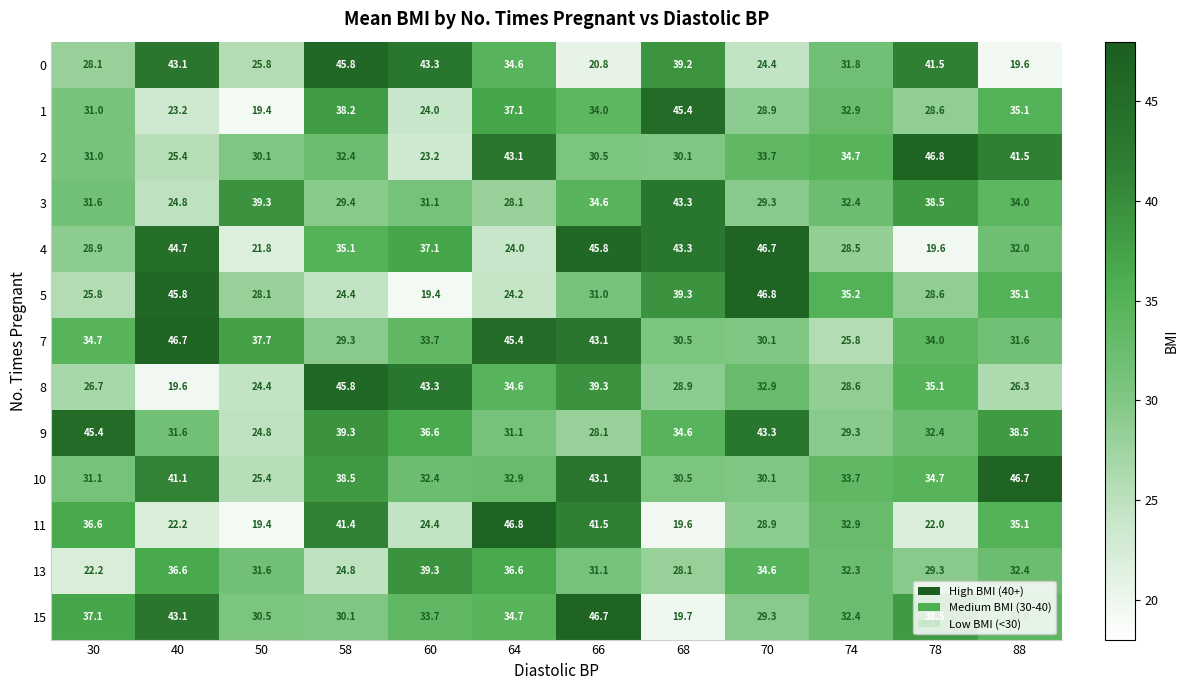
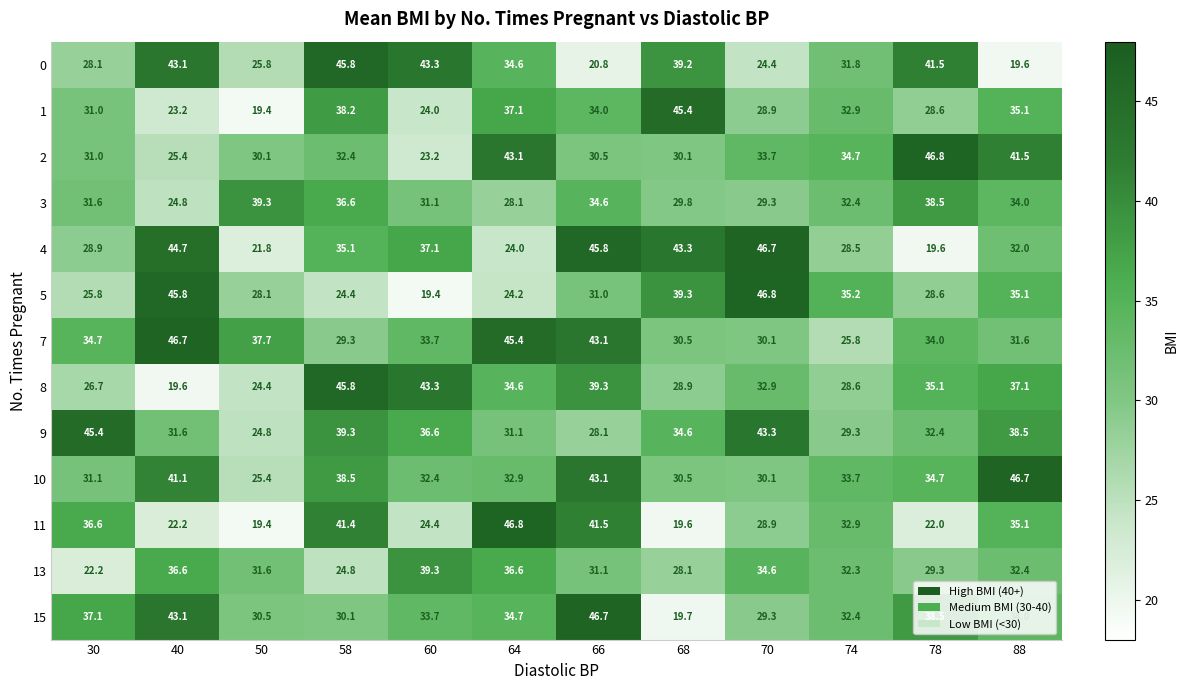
3, 58: 29.4 -> 36.6
3, 68: 43.3 -> 29.8
8, 88: 26.3 -> 37.1
